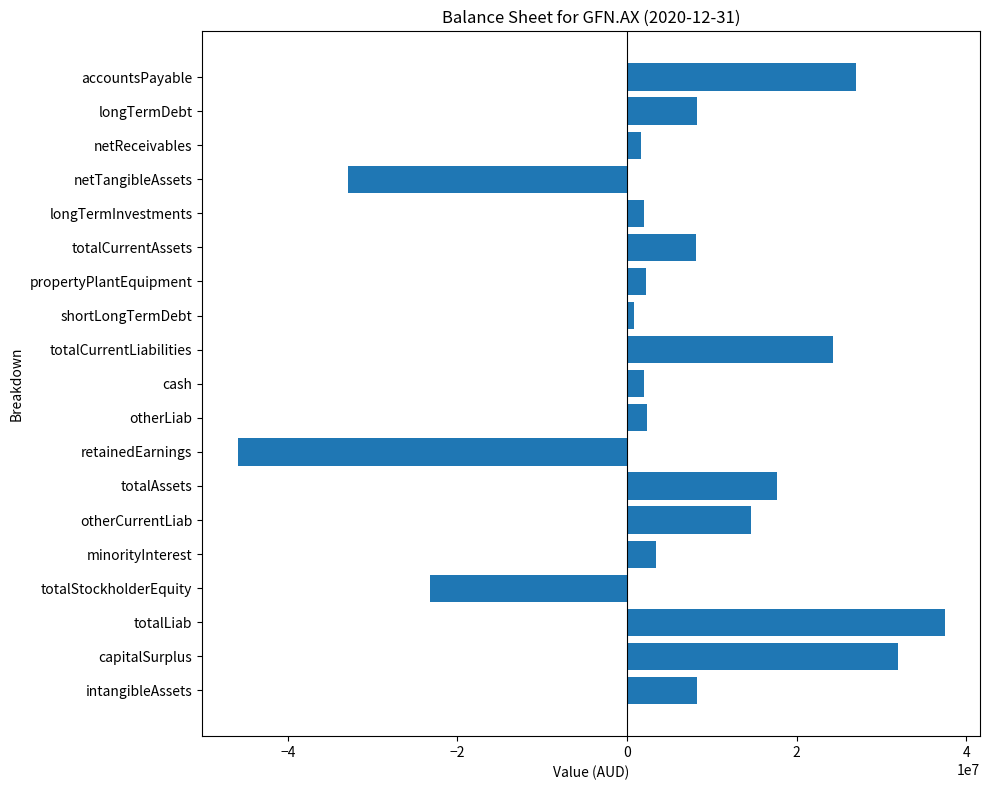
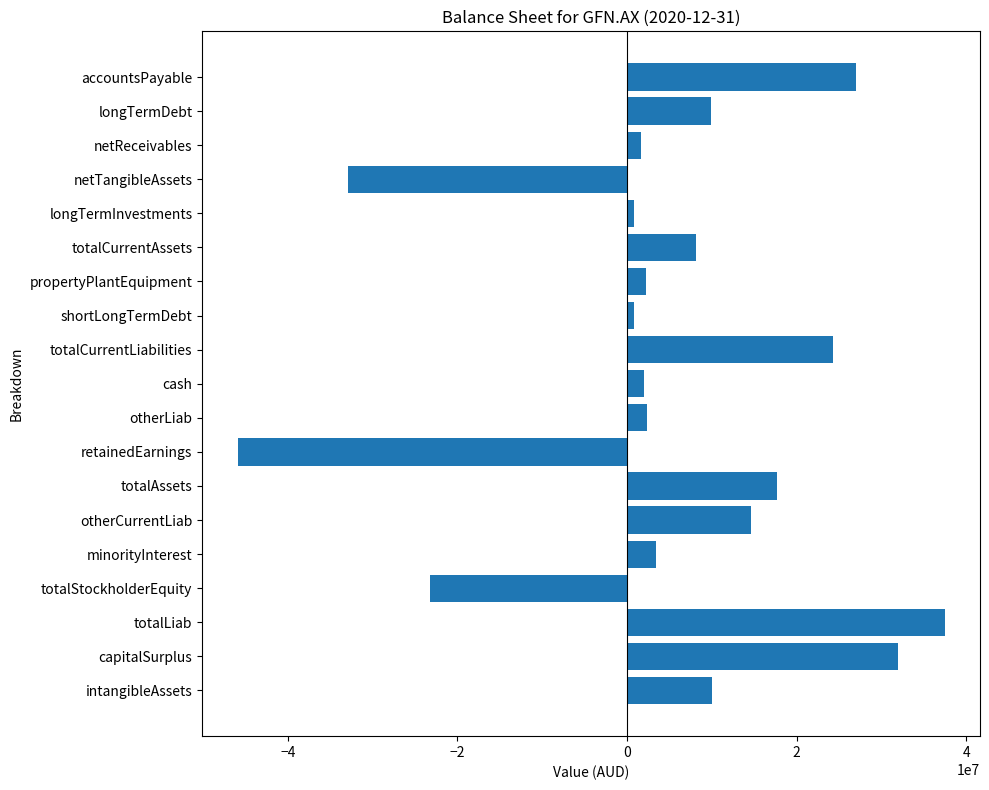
longTermDebt: 8000000 -> 10000000
longTermInvestments: 2000000 -> 1000000
intangibleAssets: 8000000 -> 10000000
